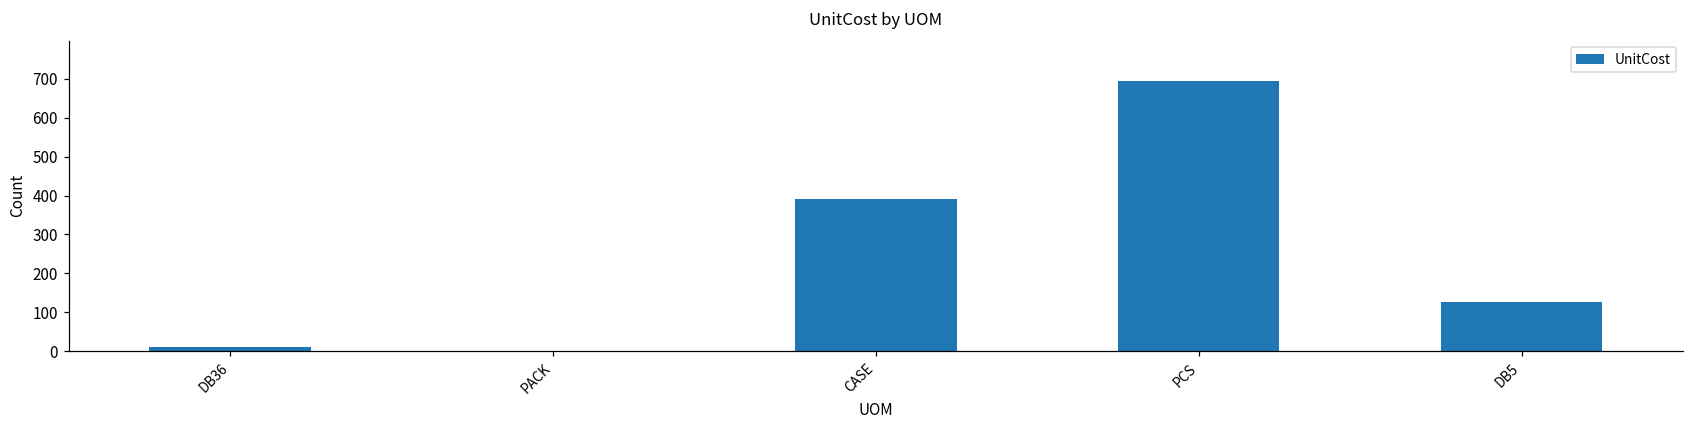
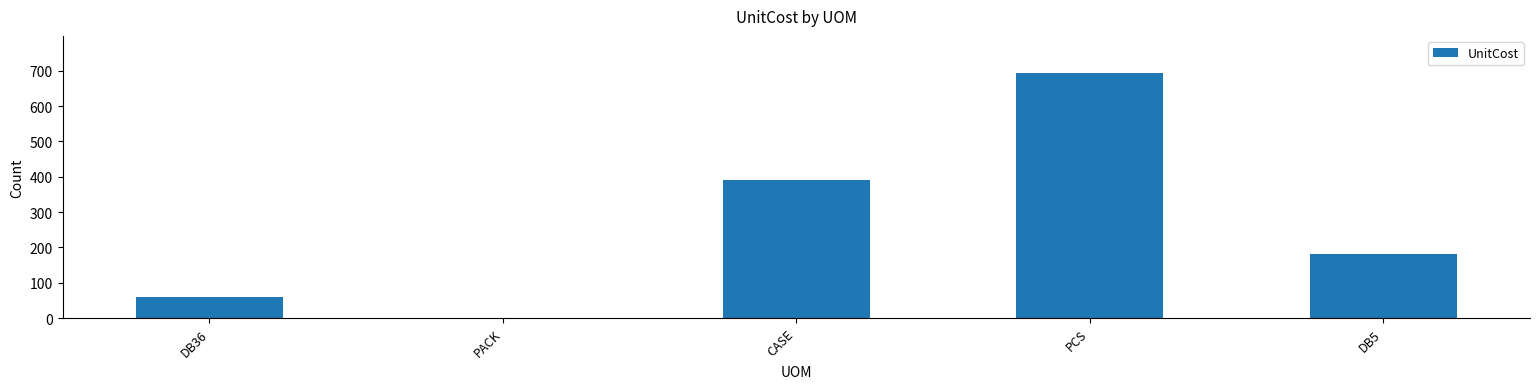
DB36: 10 -> 60
DB5: 130 -> 180
